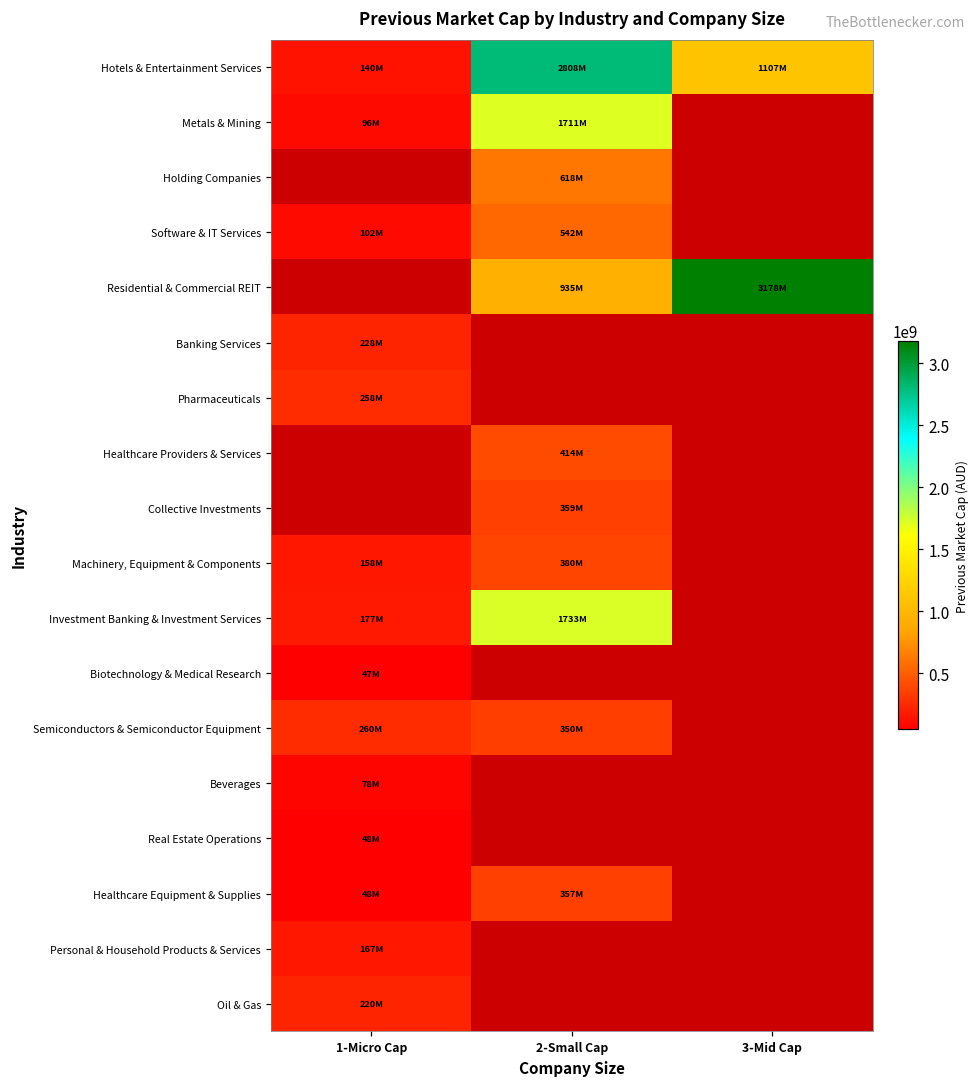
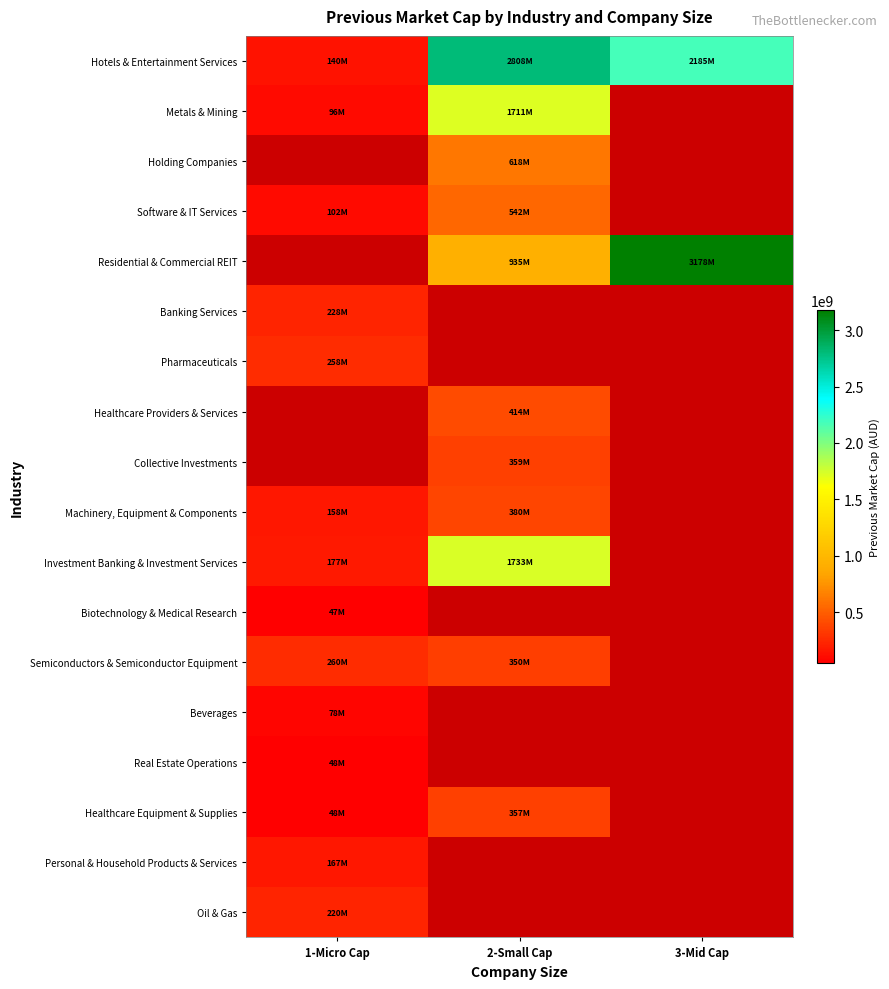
Hotels & Entertainment Services, 3-Mid Cap: 1107M -> 2185M
